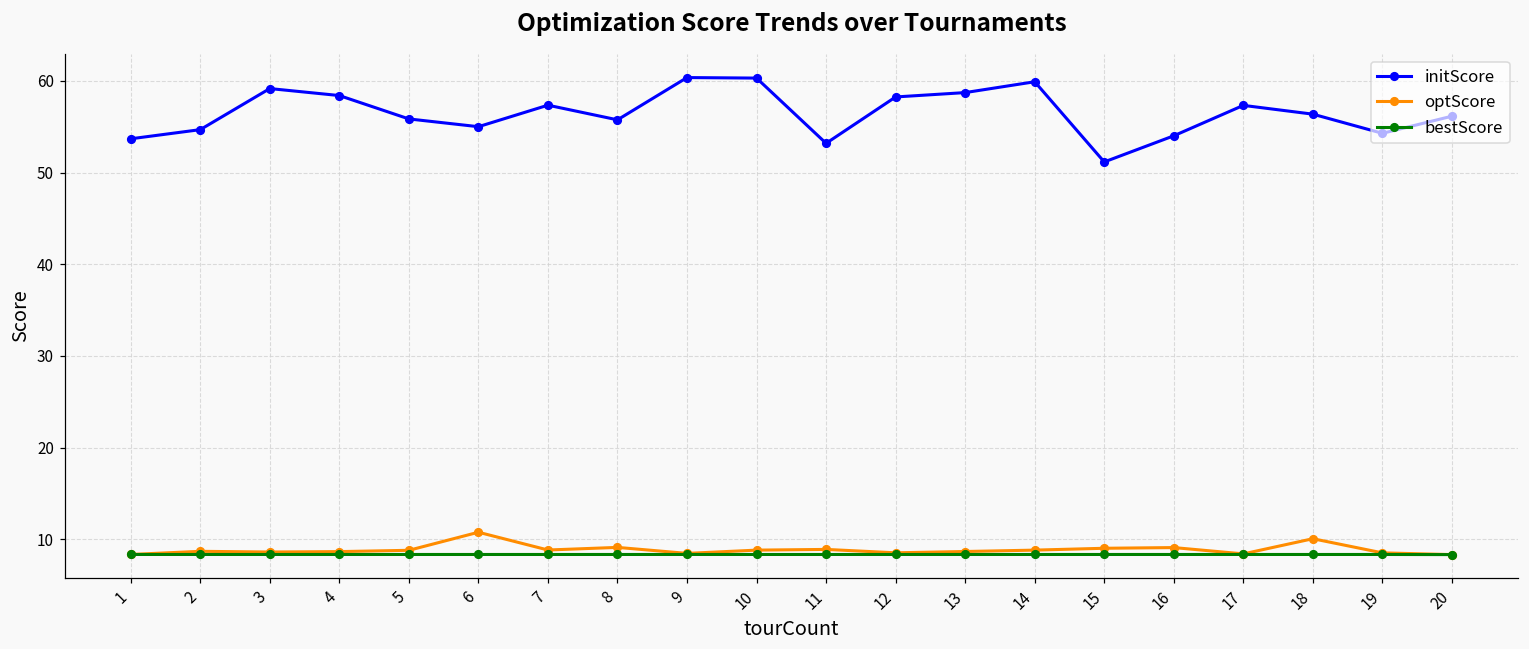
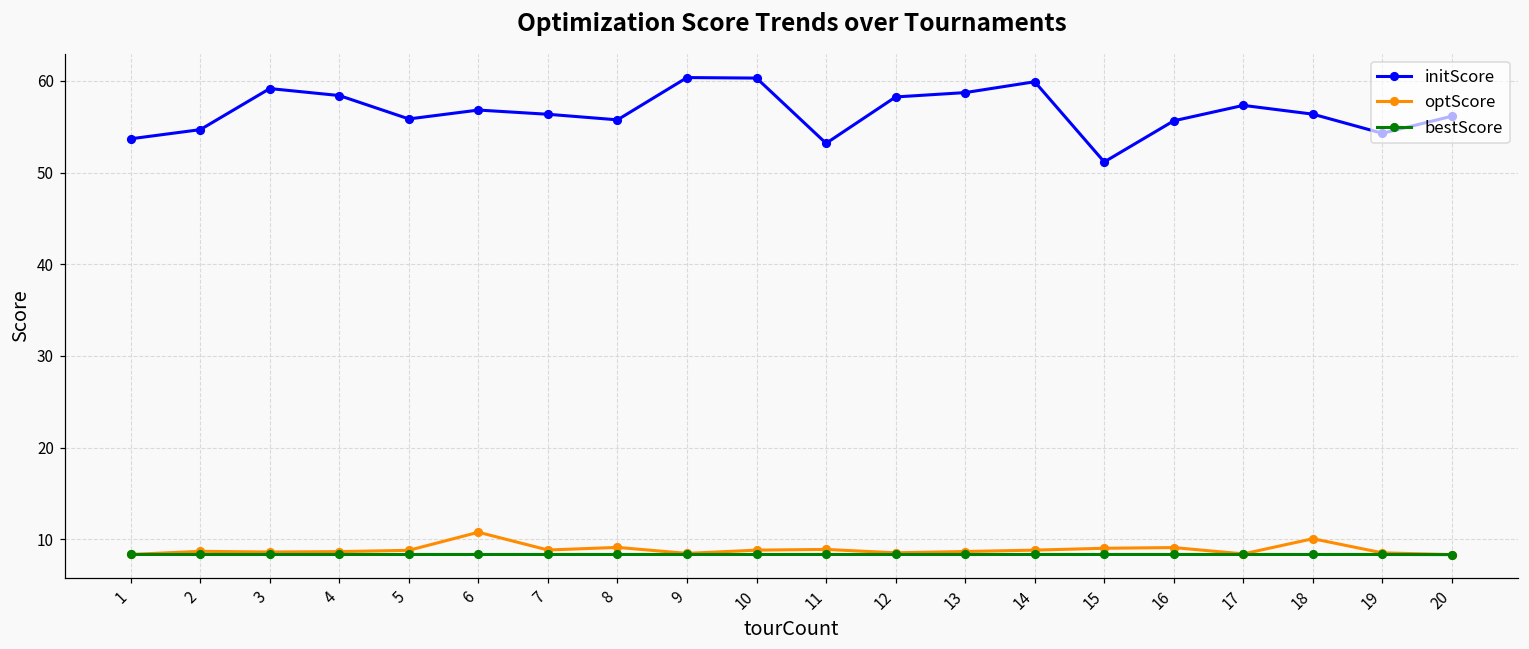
initScore, 6: 55 -> 57
initScore, 7: 57 -> 56
initScore, 16: 54 -> 56
